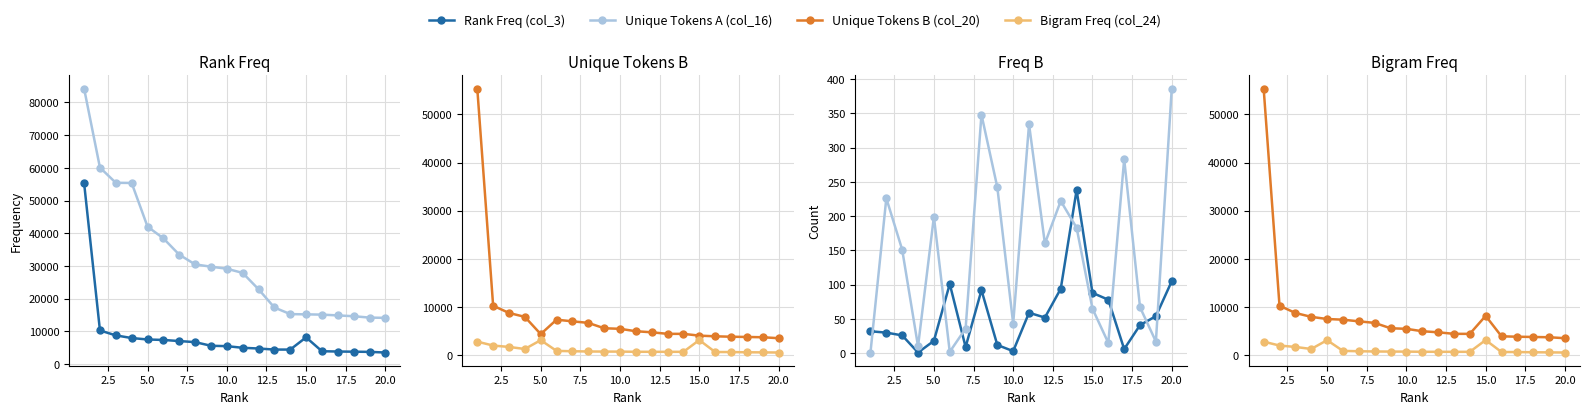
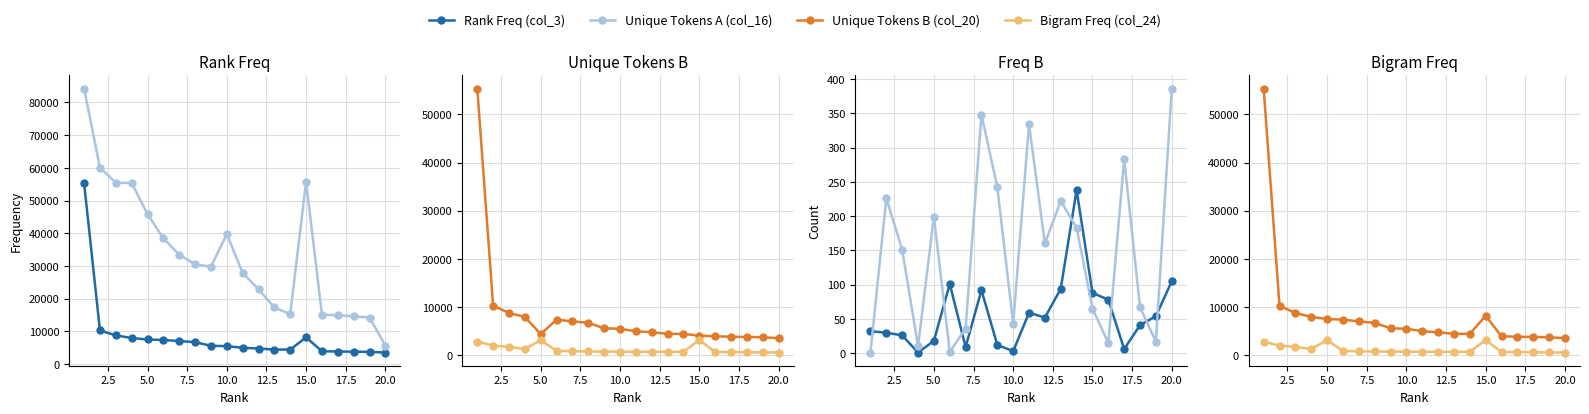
Rank Freq, Unique Tokens A (col_16), 5.0: 42000 -> 46000
Rank Freq, Unique Tokens A (col_16), 10.0: 29000 -> 40000
Rank Freq, Unique Tokens A (col_16), 15.0: 15000 -> 56000
Rank Freq, Unique Tokens A (col_16), 20.0: 14000 -> 6000
